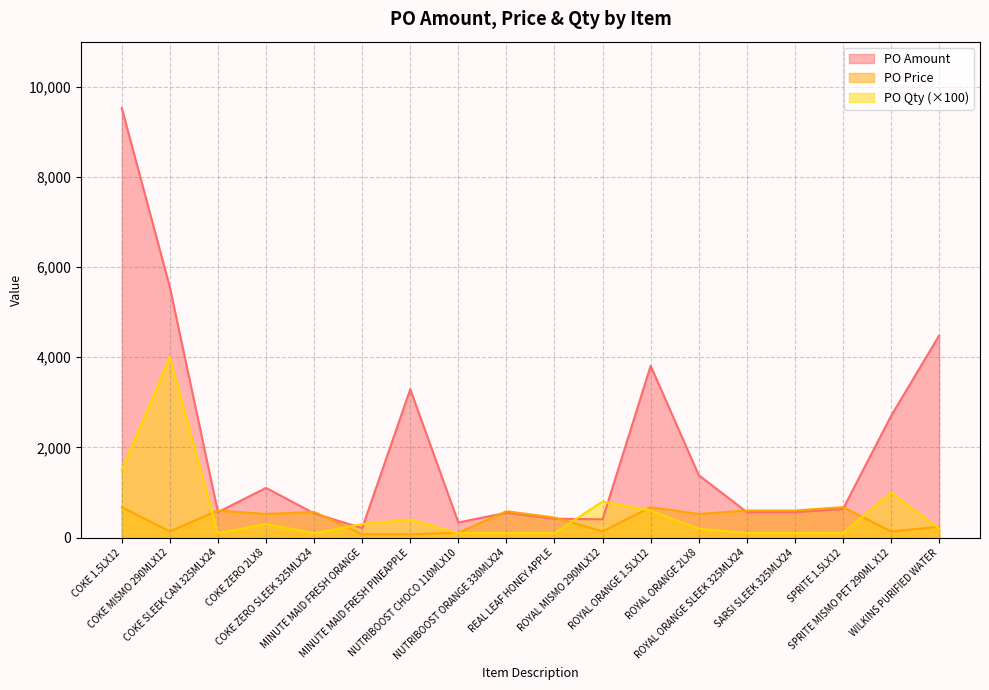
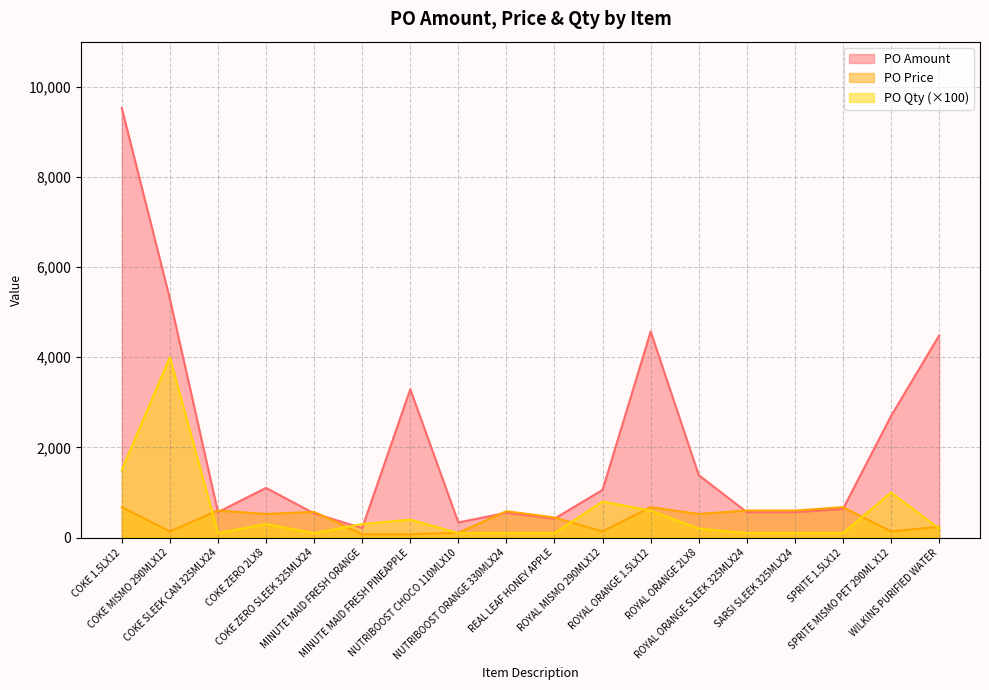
PO Amount, COKE MISMO 290MLX12: 5,600 -> 5,300
PO Amount, ROYAL MISMO 290MLX12: 400 -> 1,100
PO Amount, ROYAL ORANGE 1.5LX12: 3,800 -> 4,600
